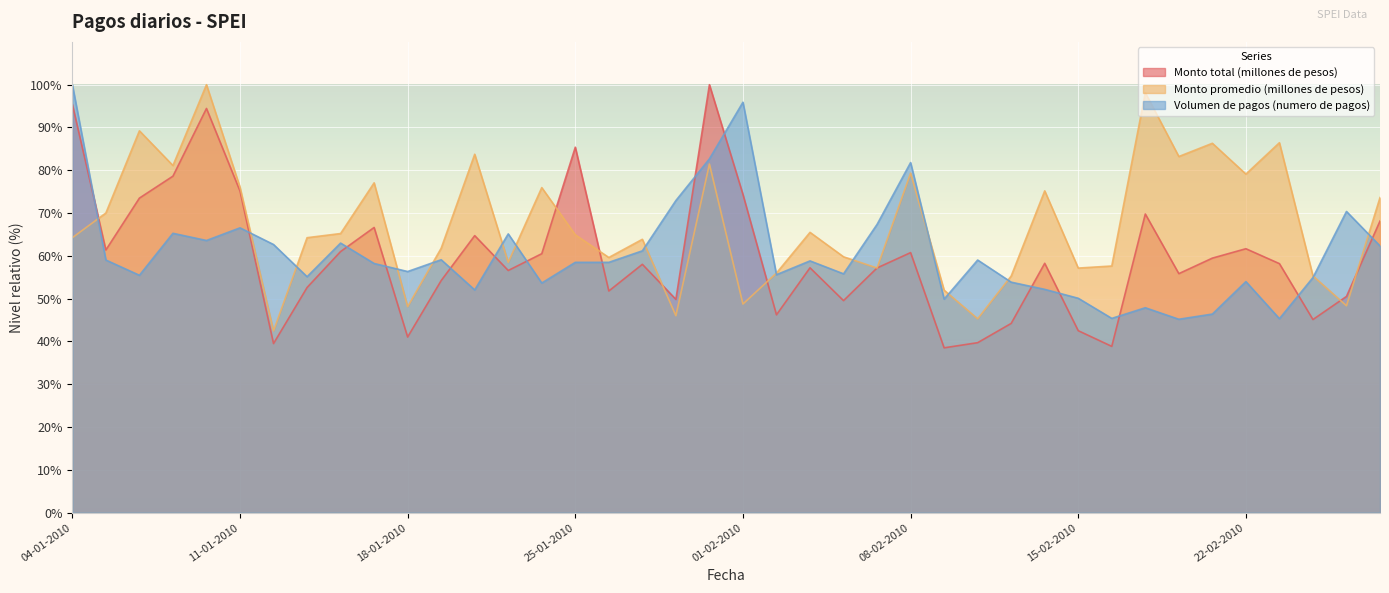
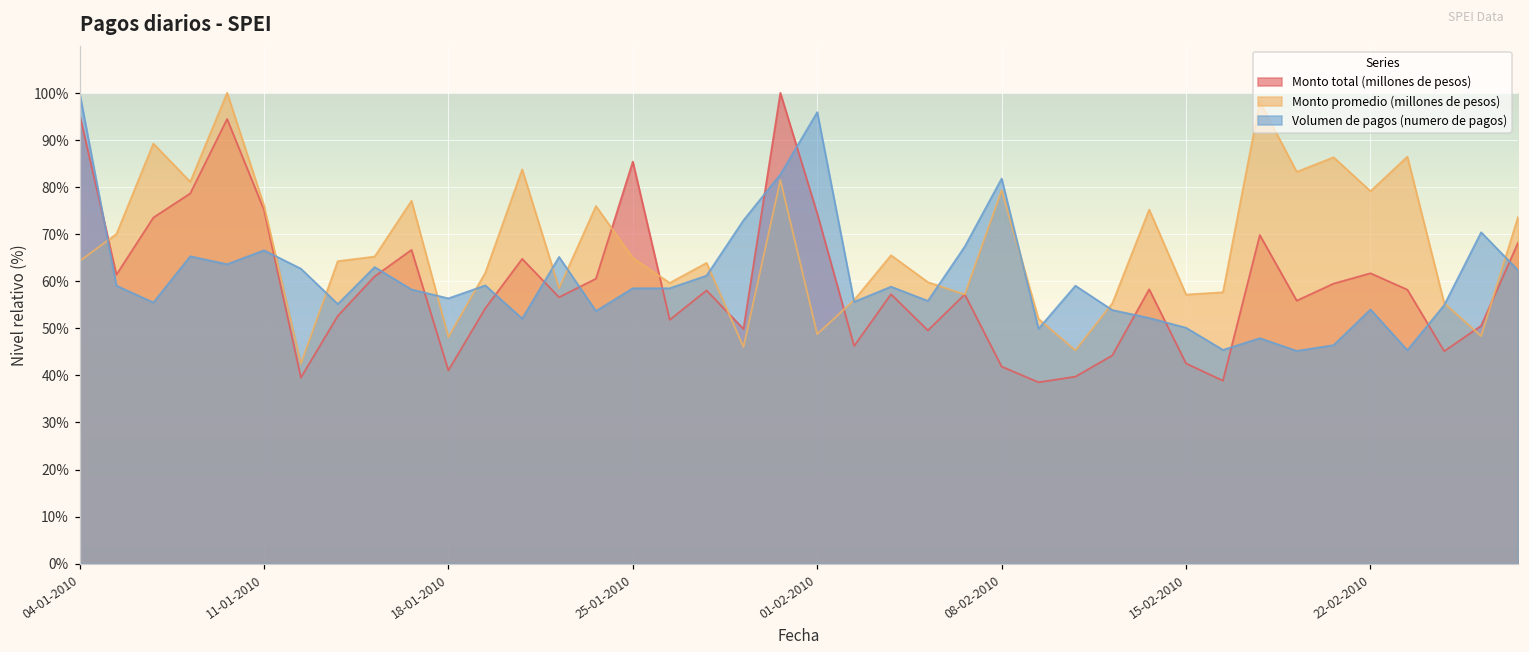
Monto total (millones de pesos), 08-02-2010: 61% -> 42%
